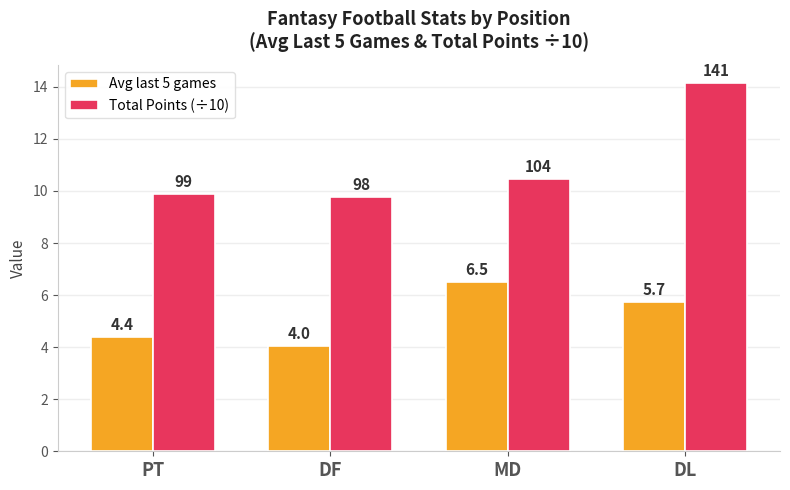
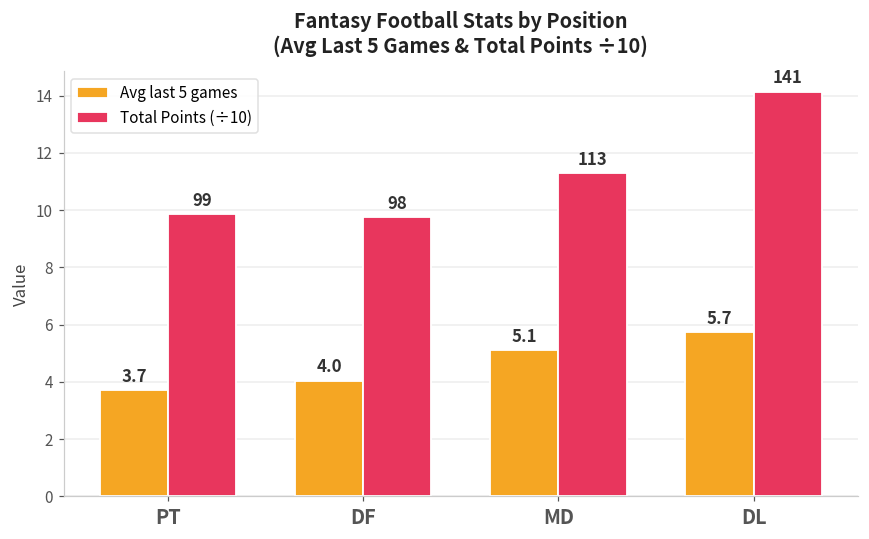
Avg last 5 games, PT: 4.4 -> 3.7
Avg last 5 games, MD: 6.5 -> 5.1
Total Points (÷10), MD: 104 -> 113
